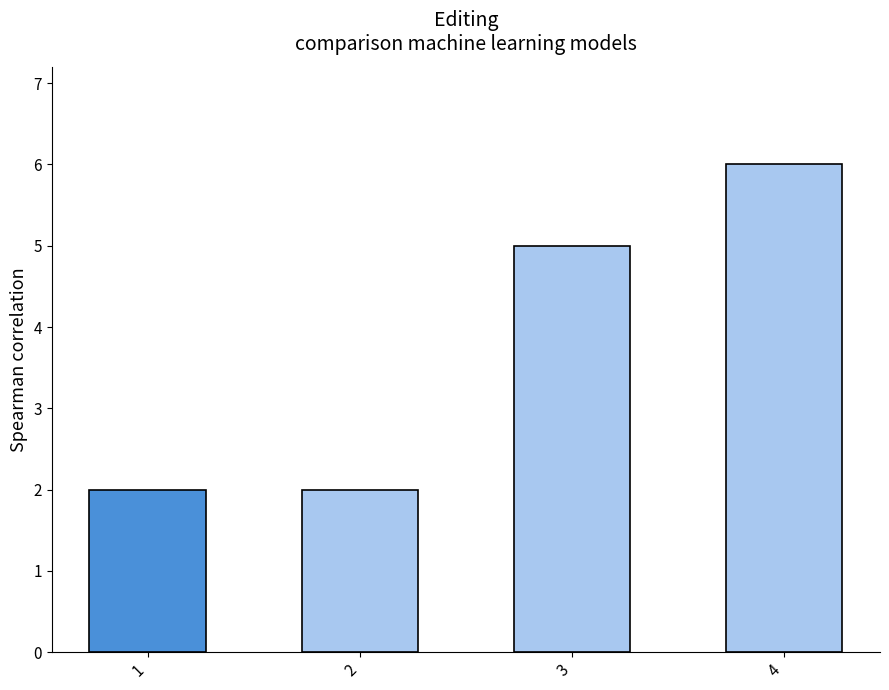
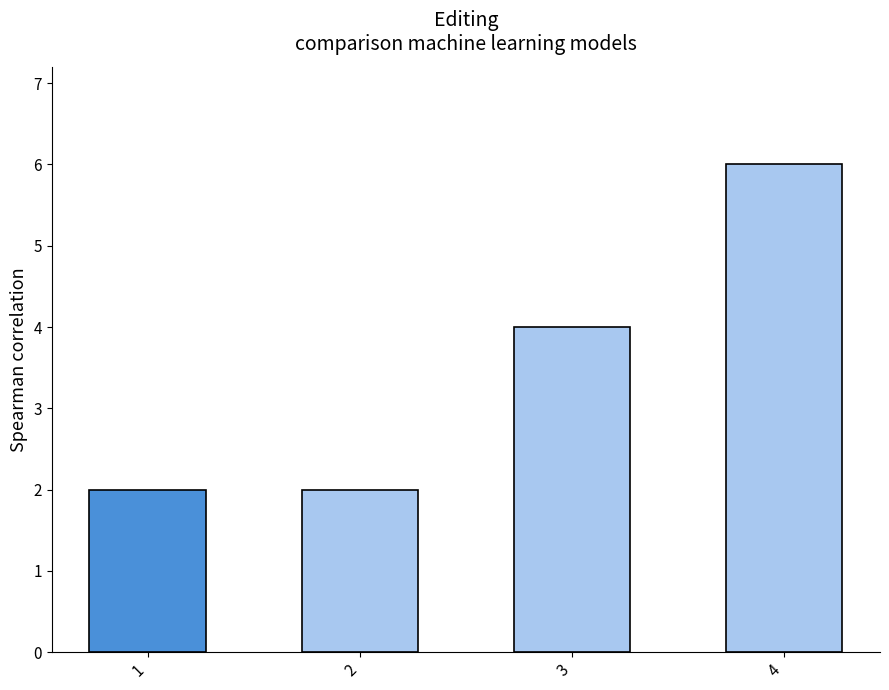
3: 5 -> 4
